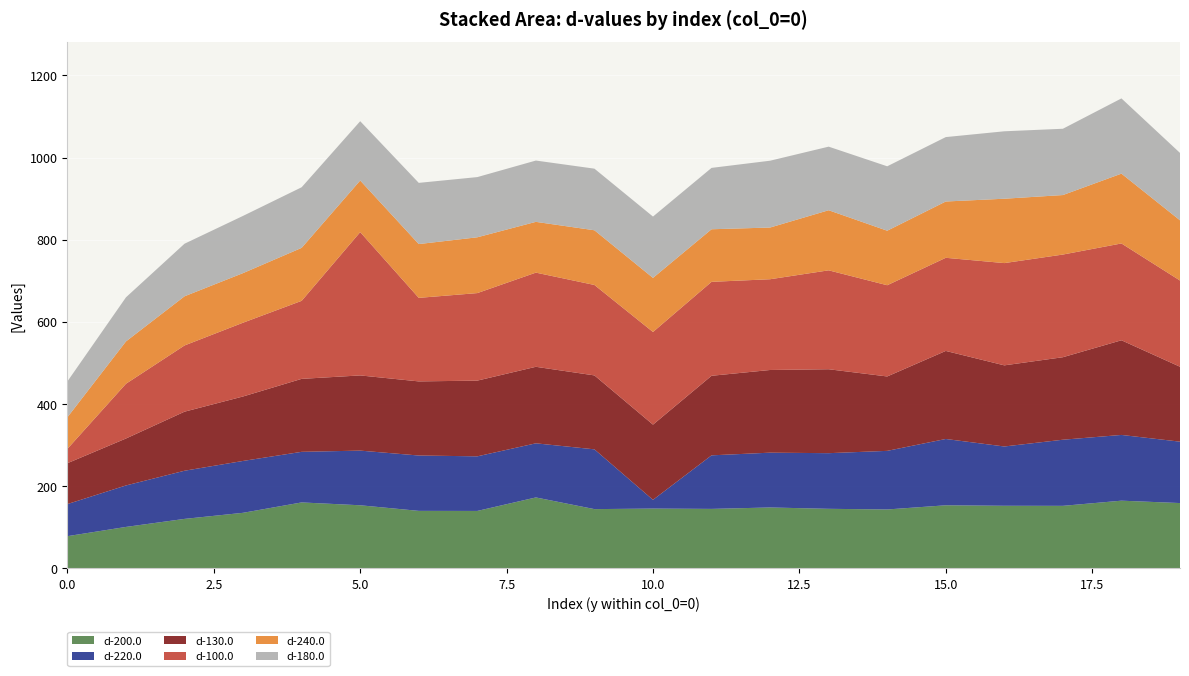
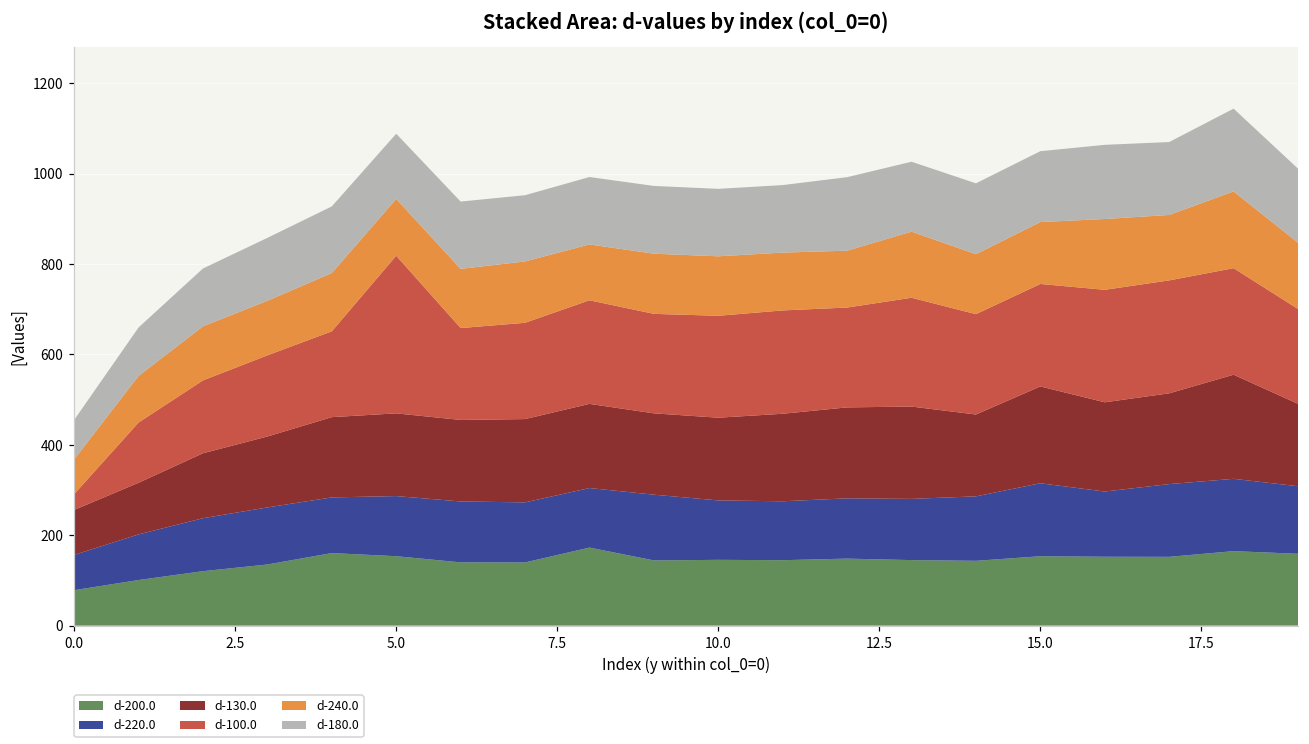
d-220.0, 10.0: 20 -> 130
